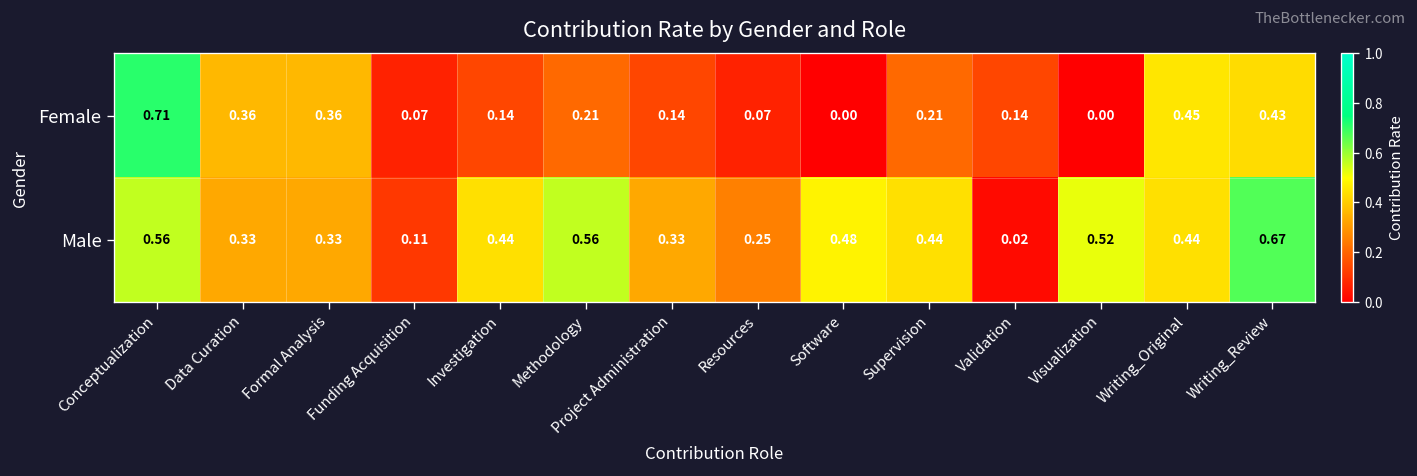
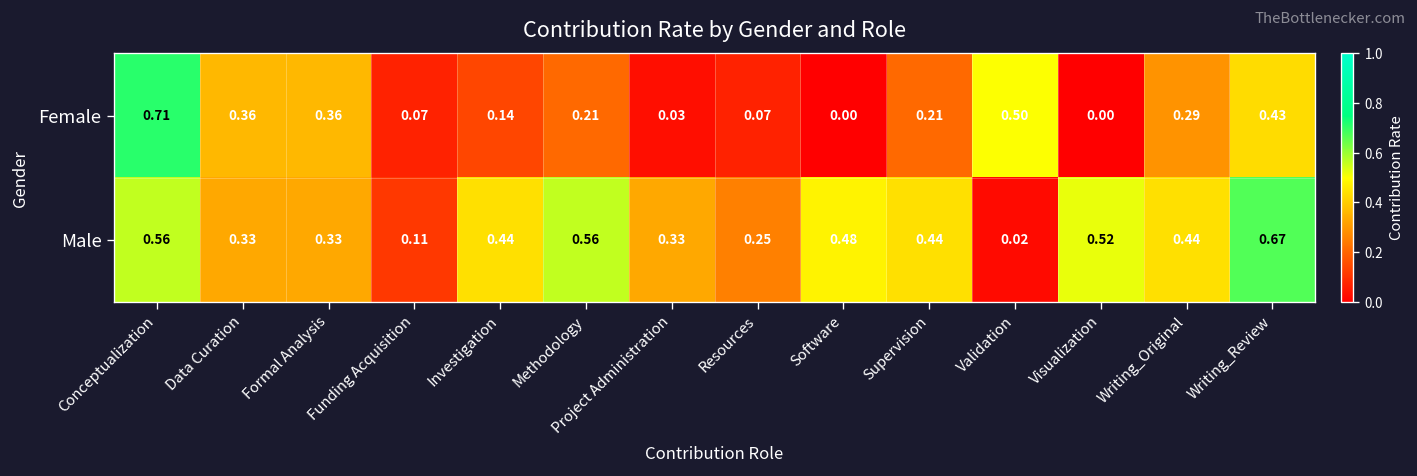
Female, Project Administration: 0.14 -> 0.03
Female, Validation: 0.14 -> 0.50
Female, Writing_Original: 0.45 -> 0.29
